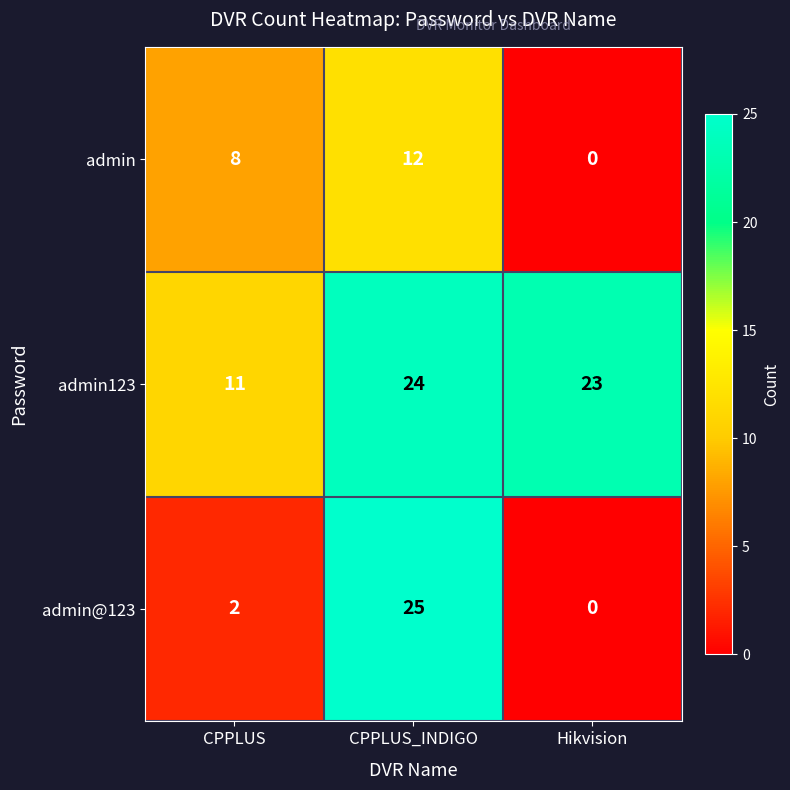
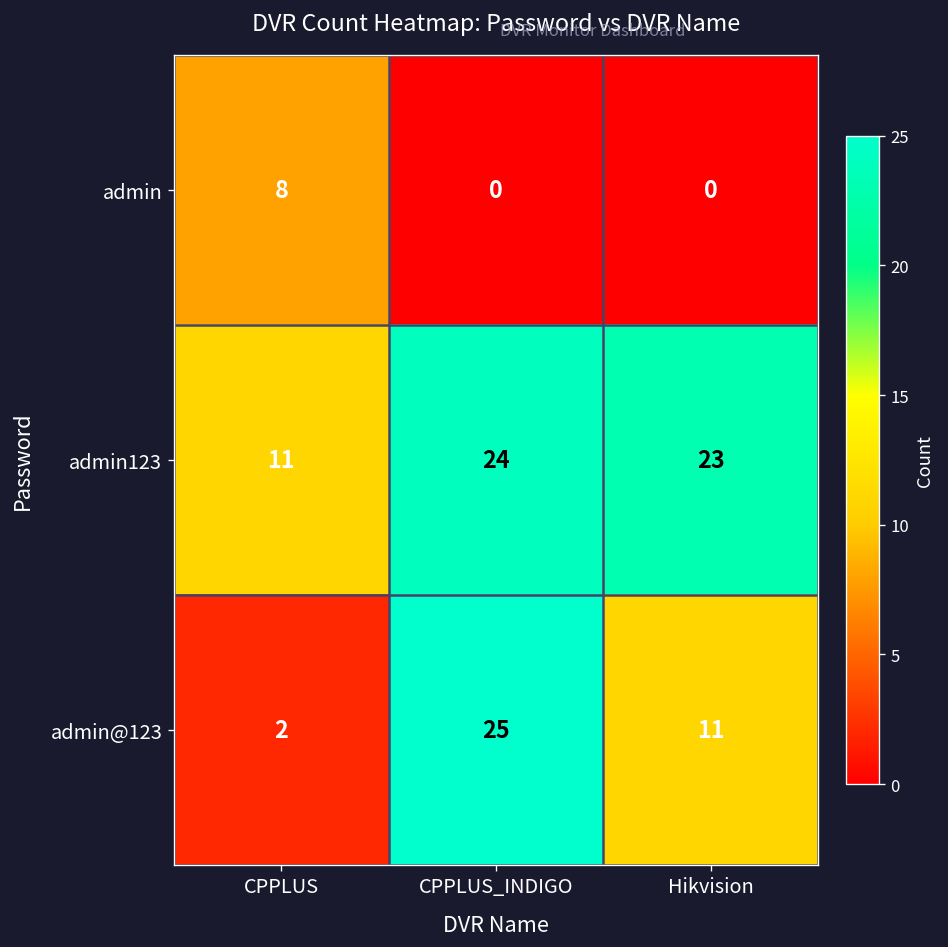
admin, CPPLUS_INDIGO: 12 -> 0
admin@123, Hikvision: 0 -> 11
